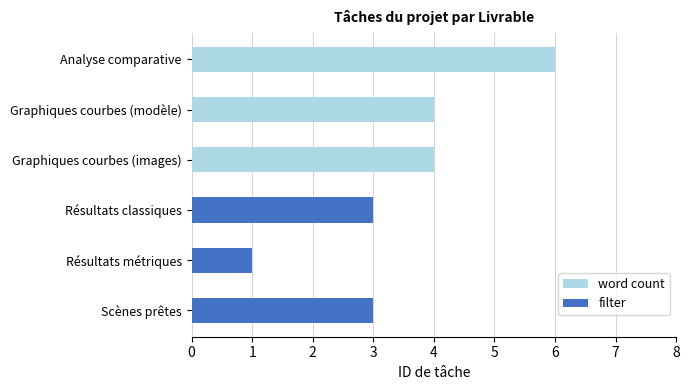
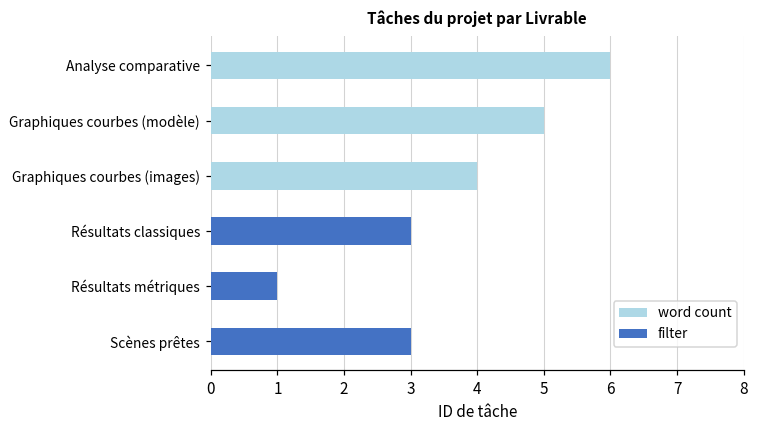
word count, Graphiques courbes (modèle): 4 -> 5
